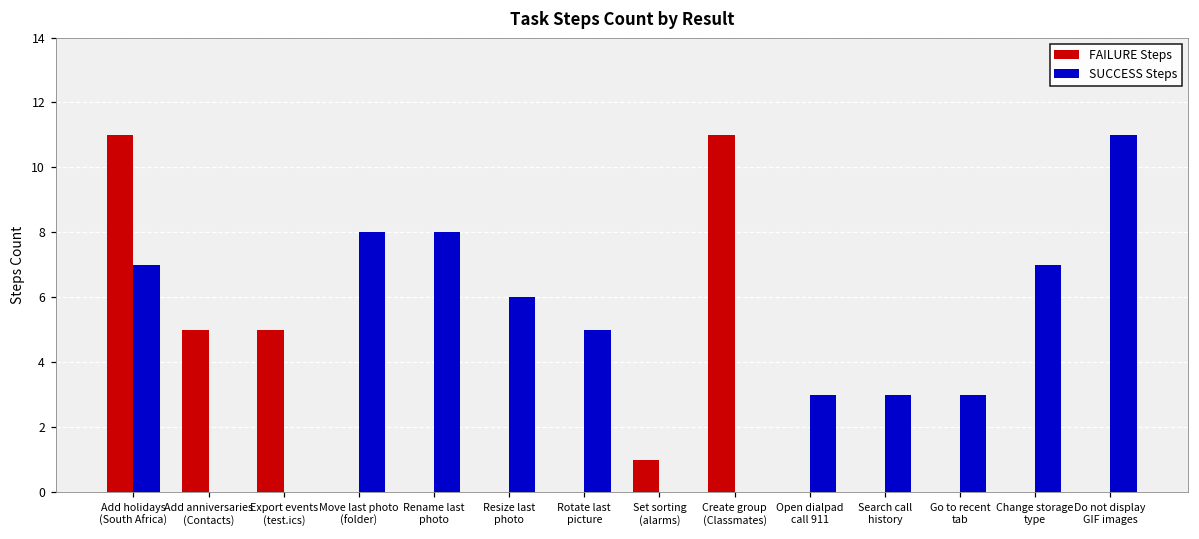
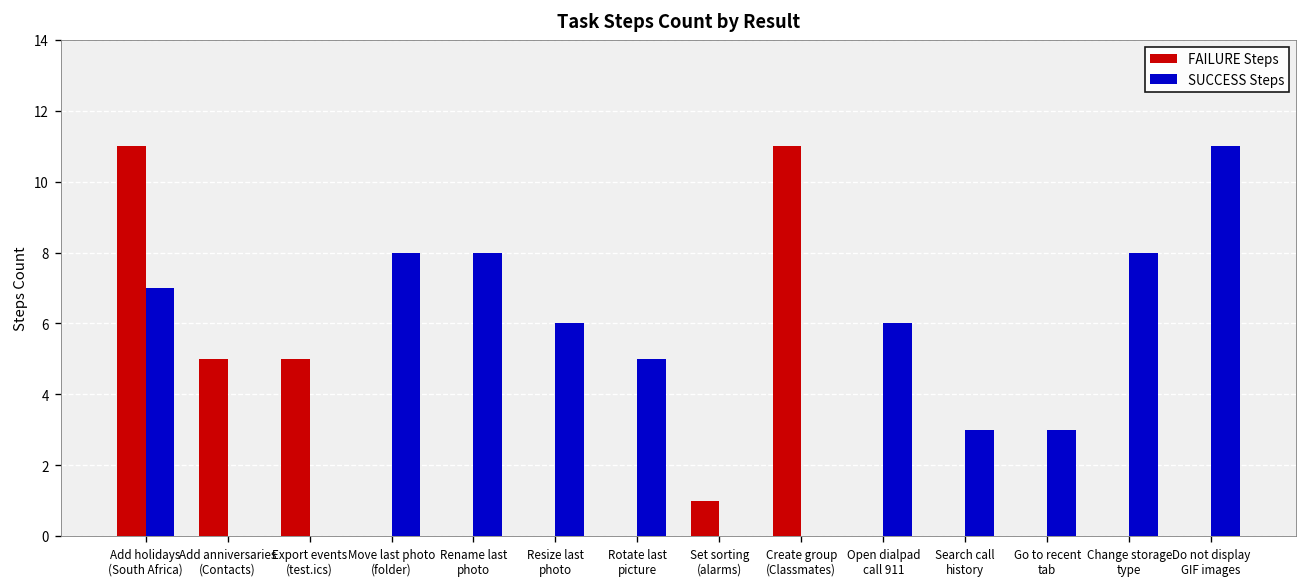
SUCCESS Steps, Open dialpad call 911: 3 -> 6
SUCCESS Steps, Change storage type: 7 -> 8
